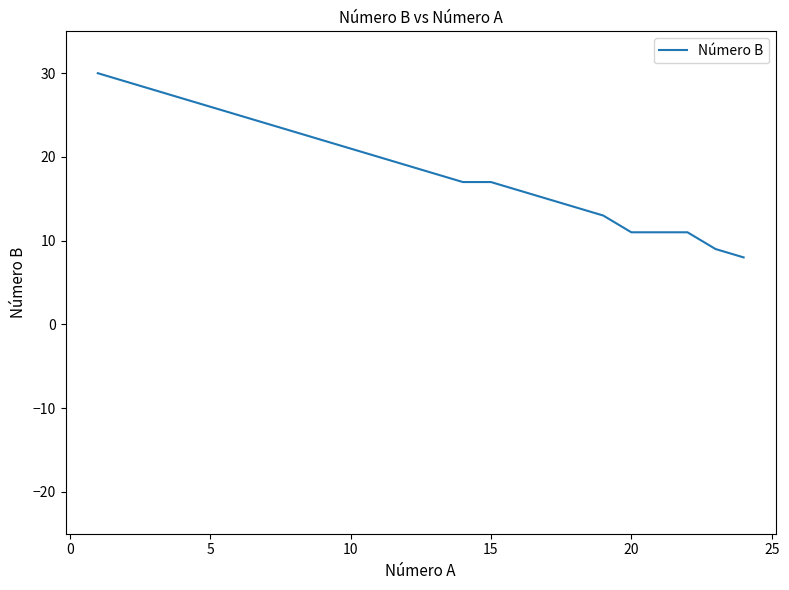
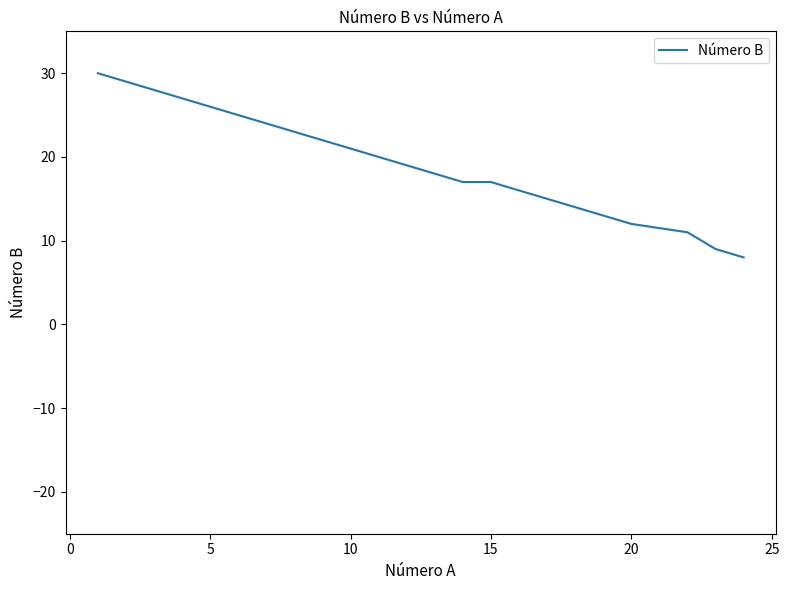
20: 11 -> 12
